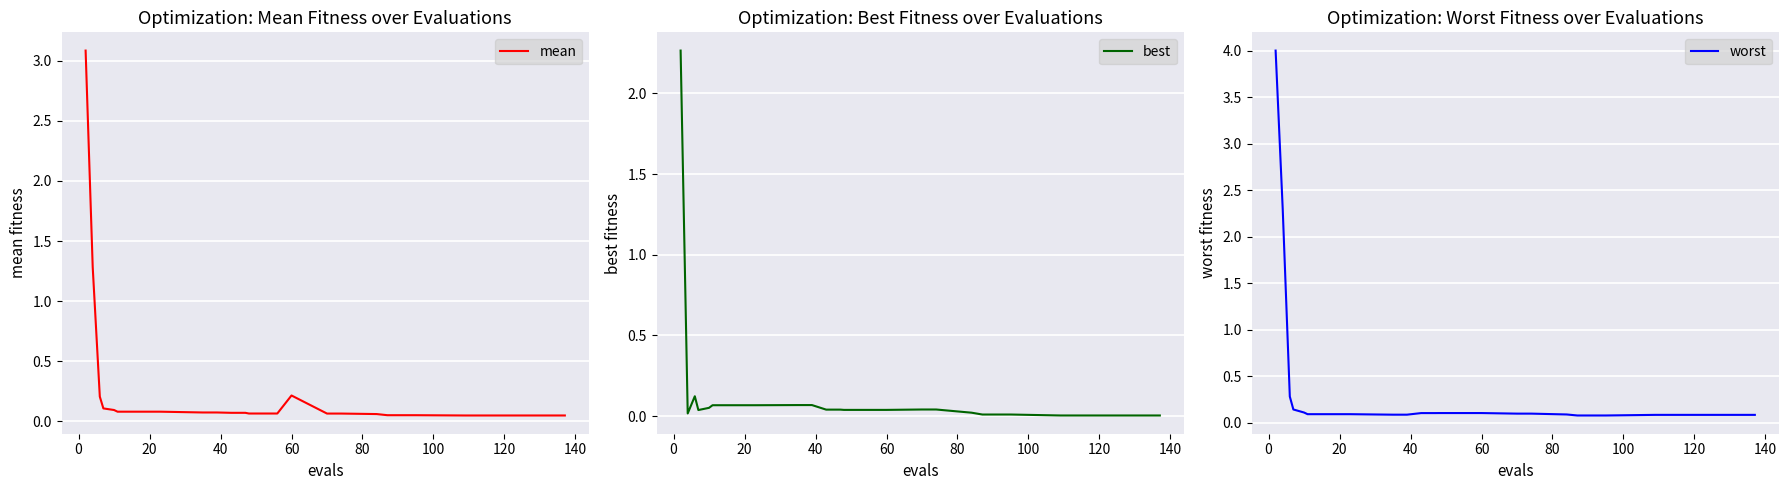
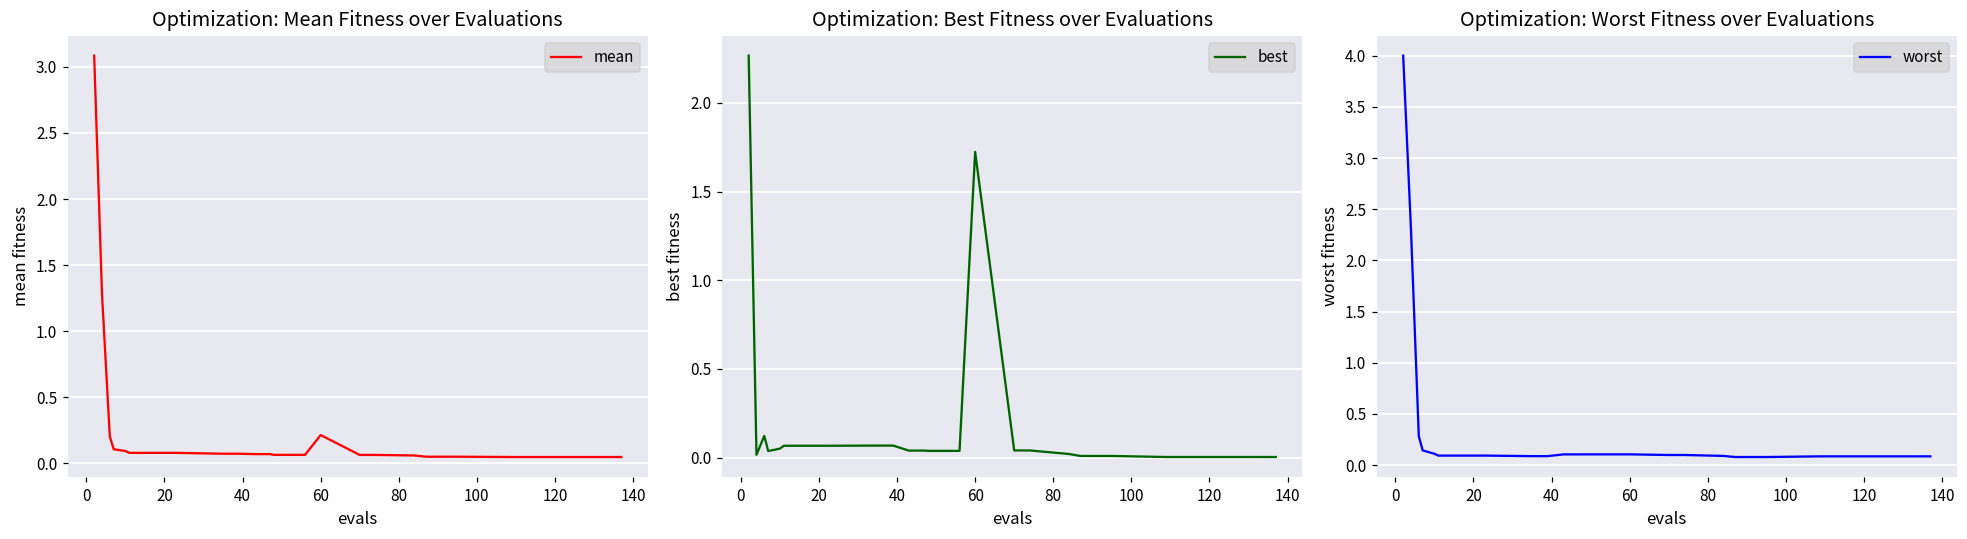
Optimization: Best Fitness over Evaluations, 60: 0.04 -> 1.72
